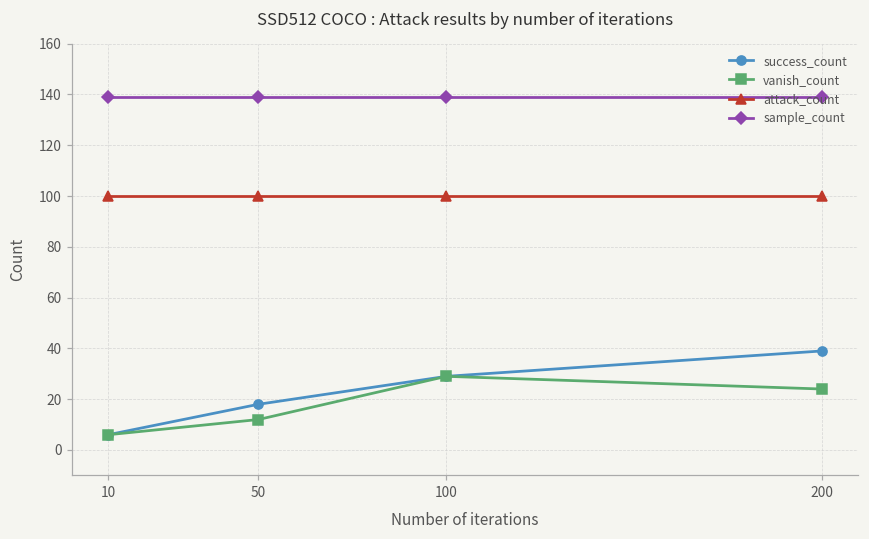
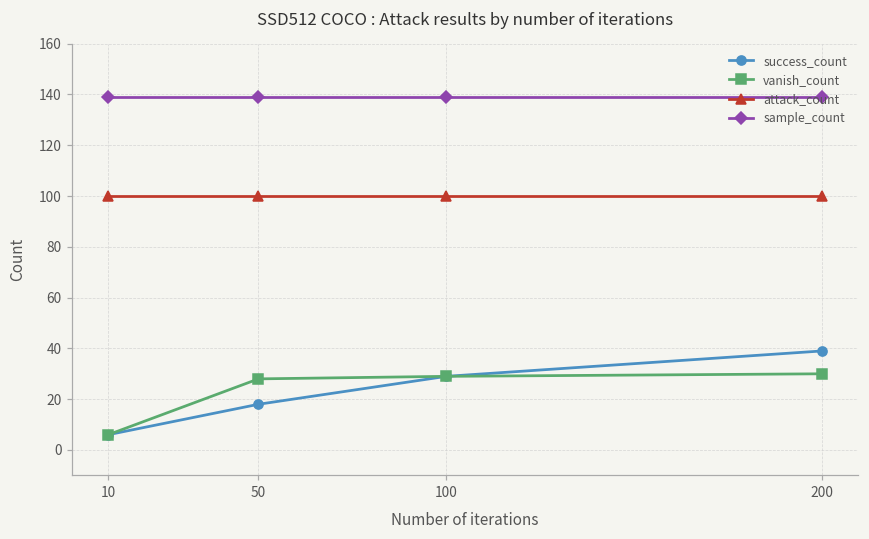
vanish_count, 50: 12 -> 28
vanish_count, 200: 24 -> 30
